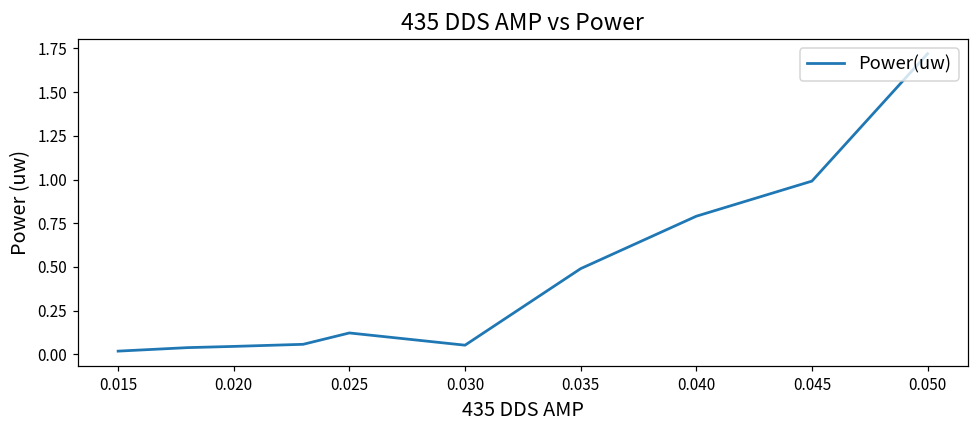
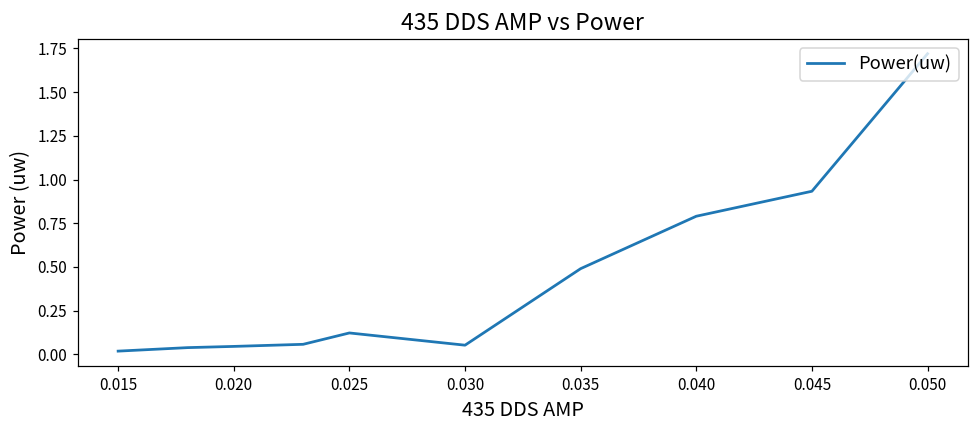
0.045: 0.99 -> 0.93
